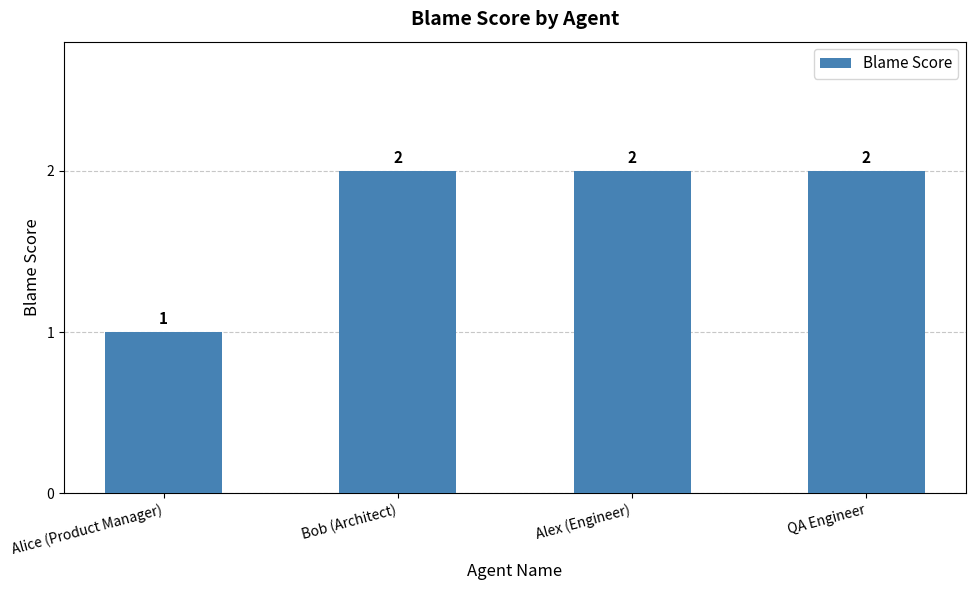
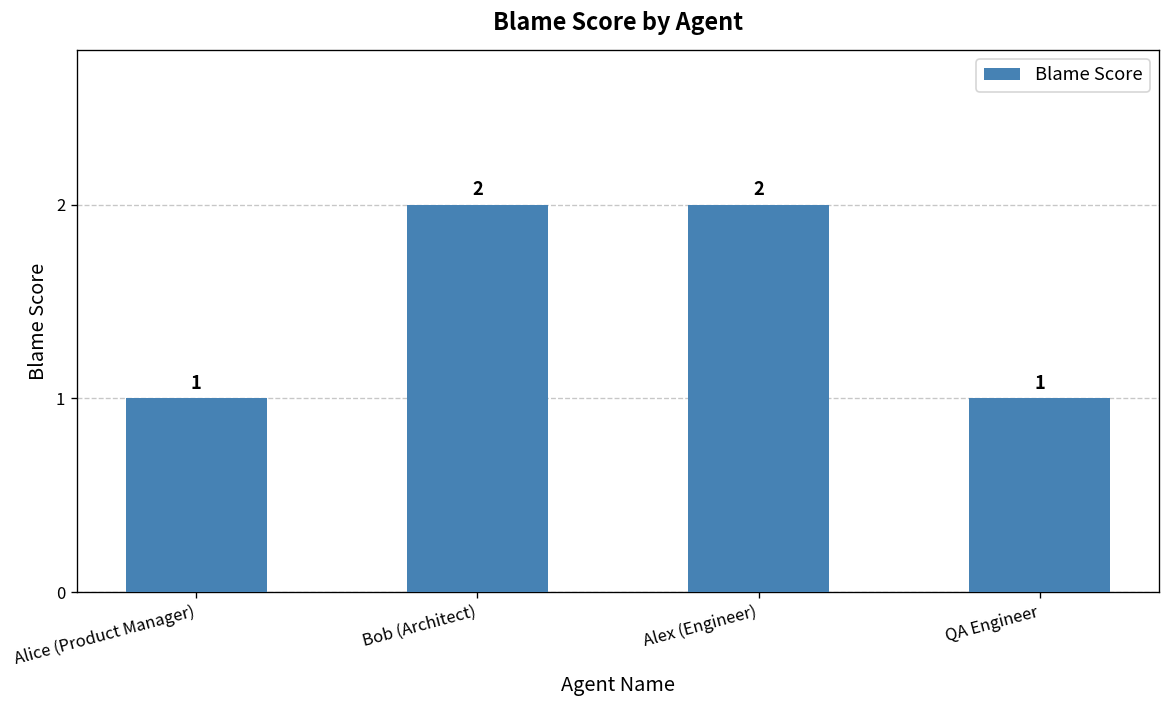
QA Engineer: 2 -> 1
